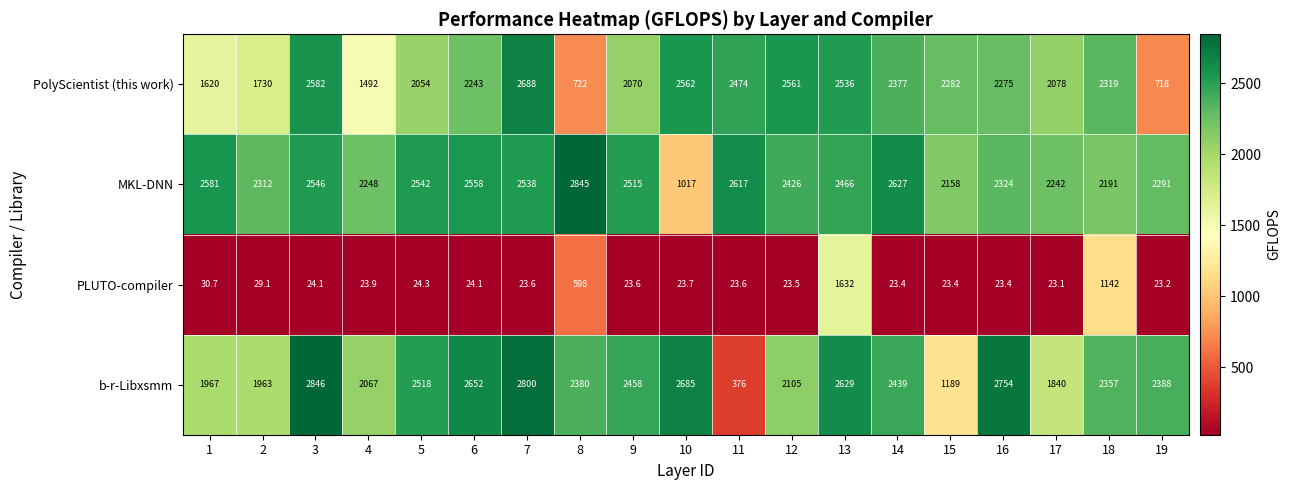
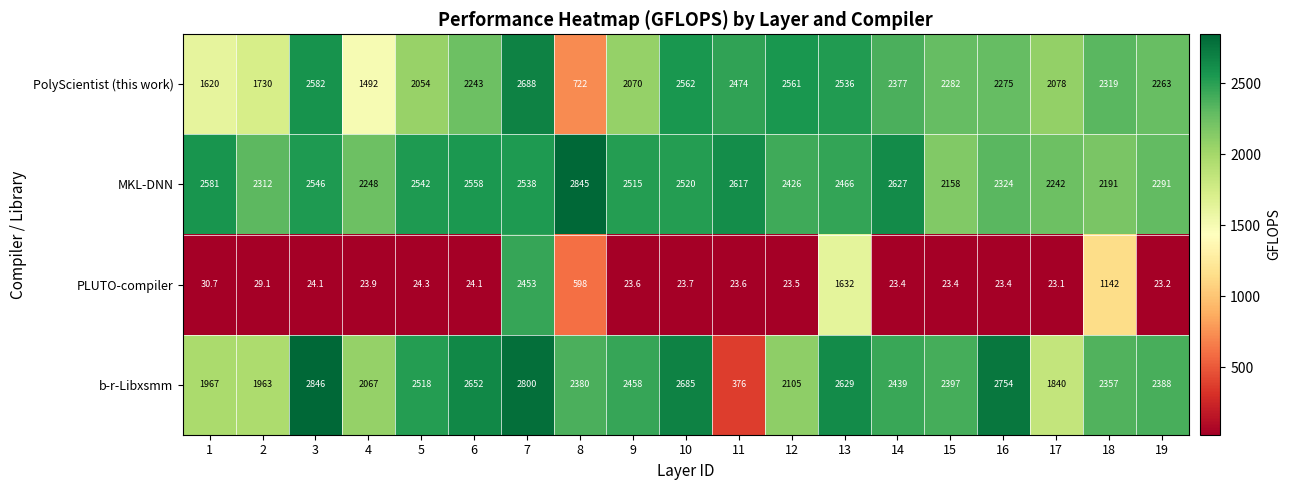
PolyScientist (this work), 19: 718 -> 2263
MKL-DNN, 10: 1017 -> 2520
PLUTO-compiler, 7: 23.6 -> 2453
b-r-Libxsmm, 15: 1189 -> 2397
